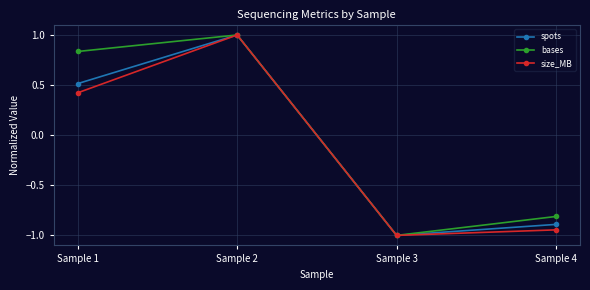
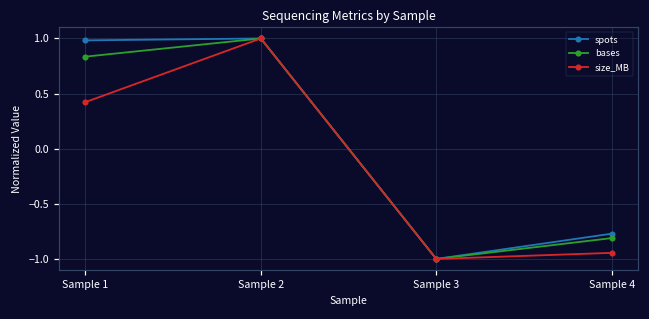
spots, Sample 1: 0.51 -> 0.98
spots, Sample 4: -0.89 -> -0.77
